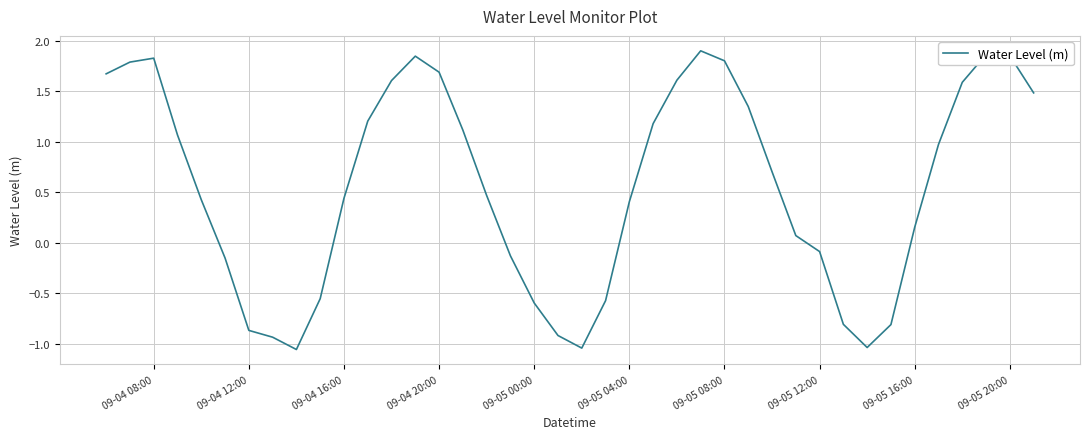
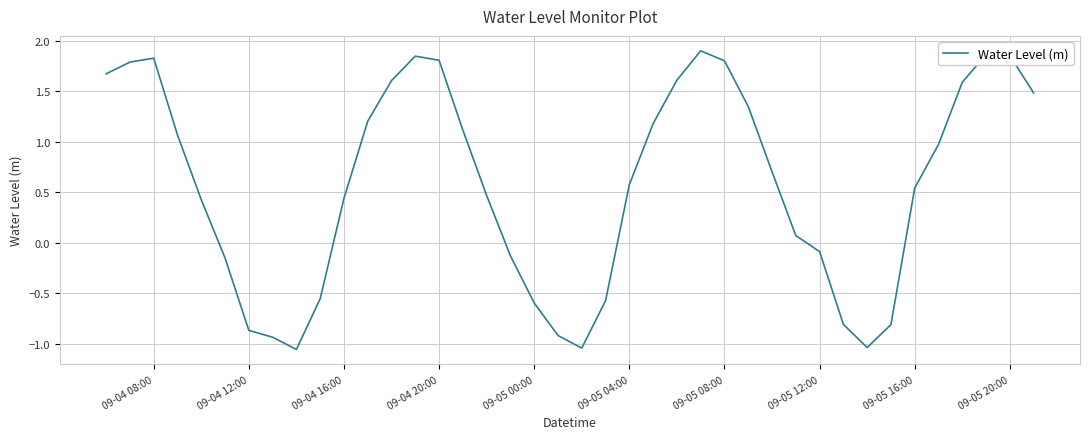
09-04 20:00: 1.69 -> 1.81
09-05 04:00: 0.41 -> 0.58
09-05 16:00: 0.15 -> 0.54
